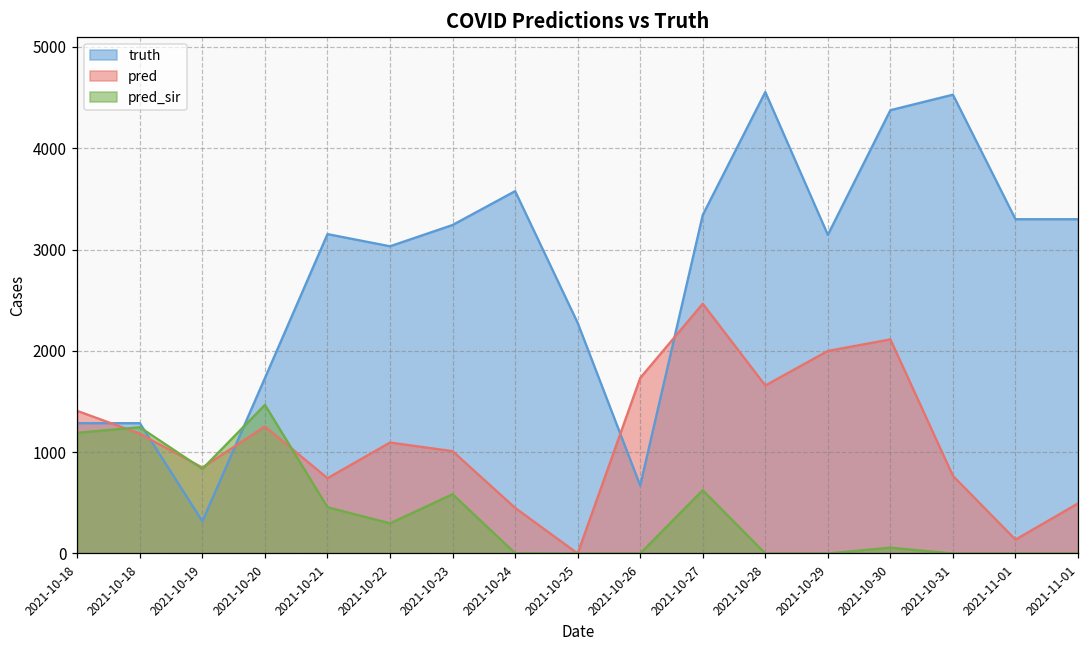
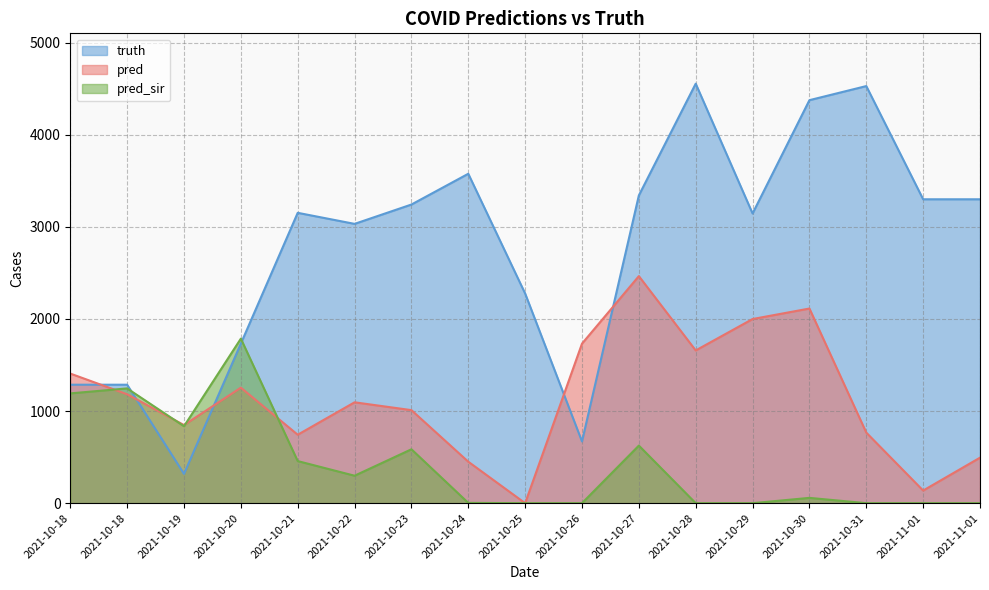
pred_sir, 2021-10-20: 1500 -> 1800
